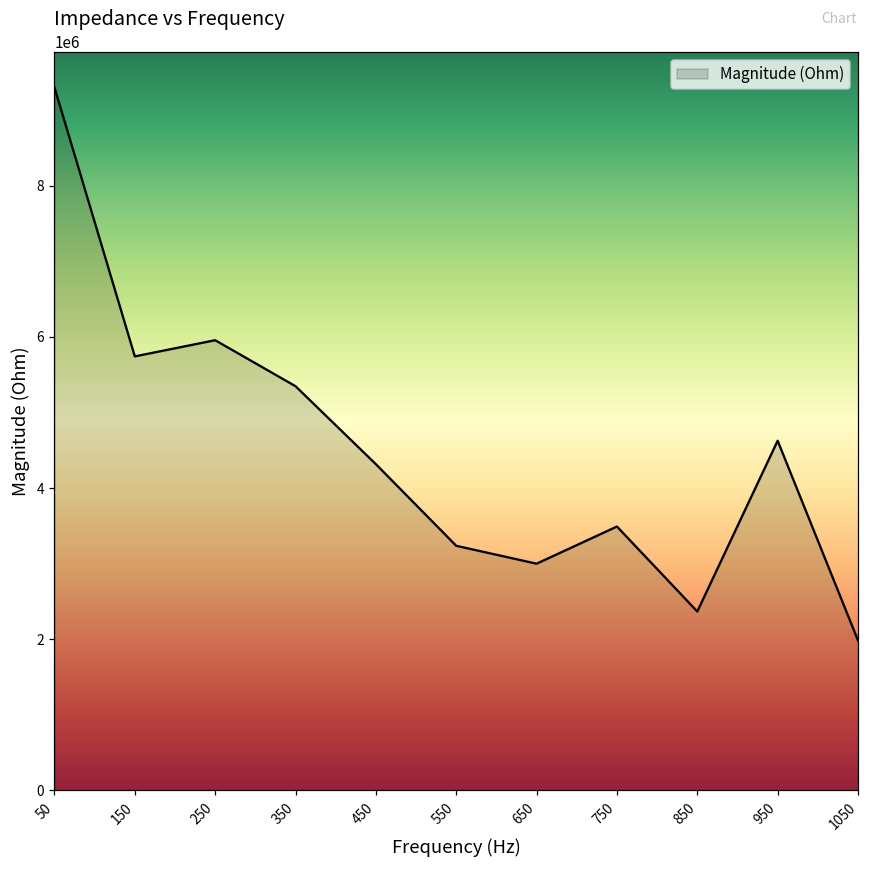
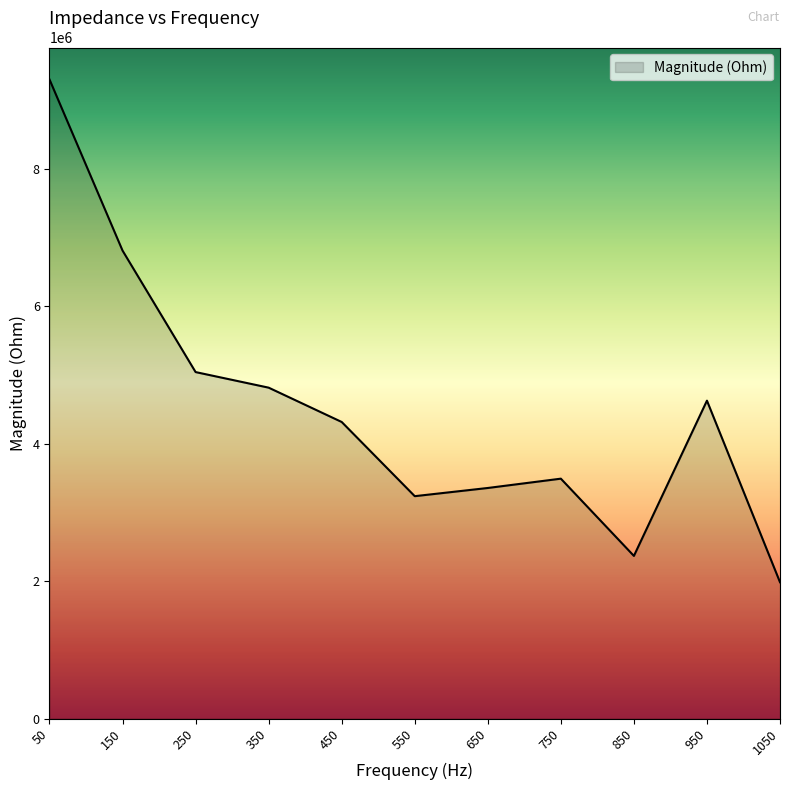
150: 5700000 -> 6800000
250: 6000000 -> 5000000
350: 5300000 -> 4800000
650: 3000000 -> 3400000
